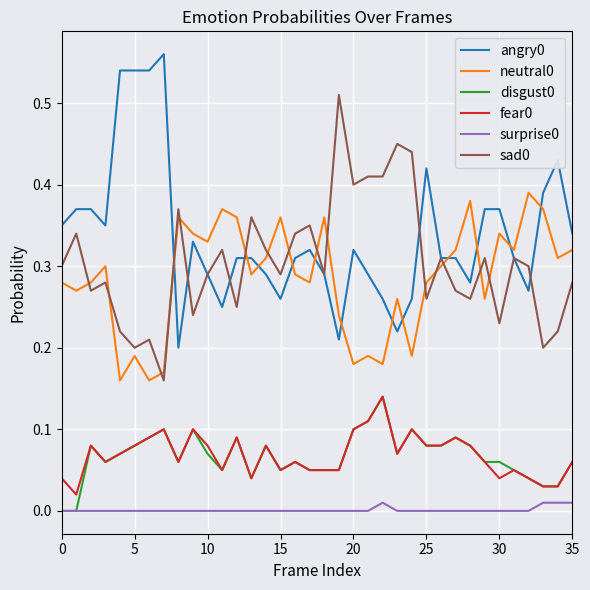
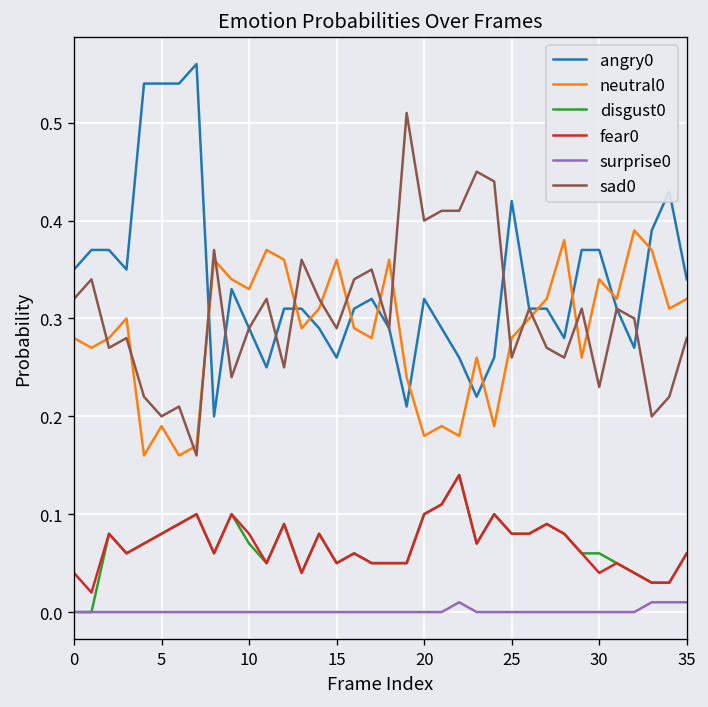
sad0, 0: 0.30 -> 0.32
